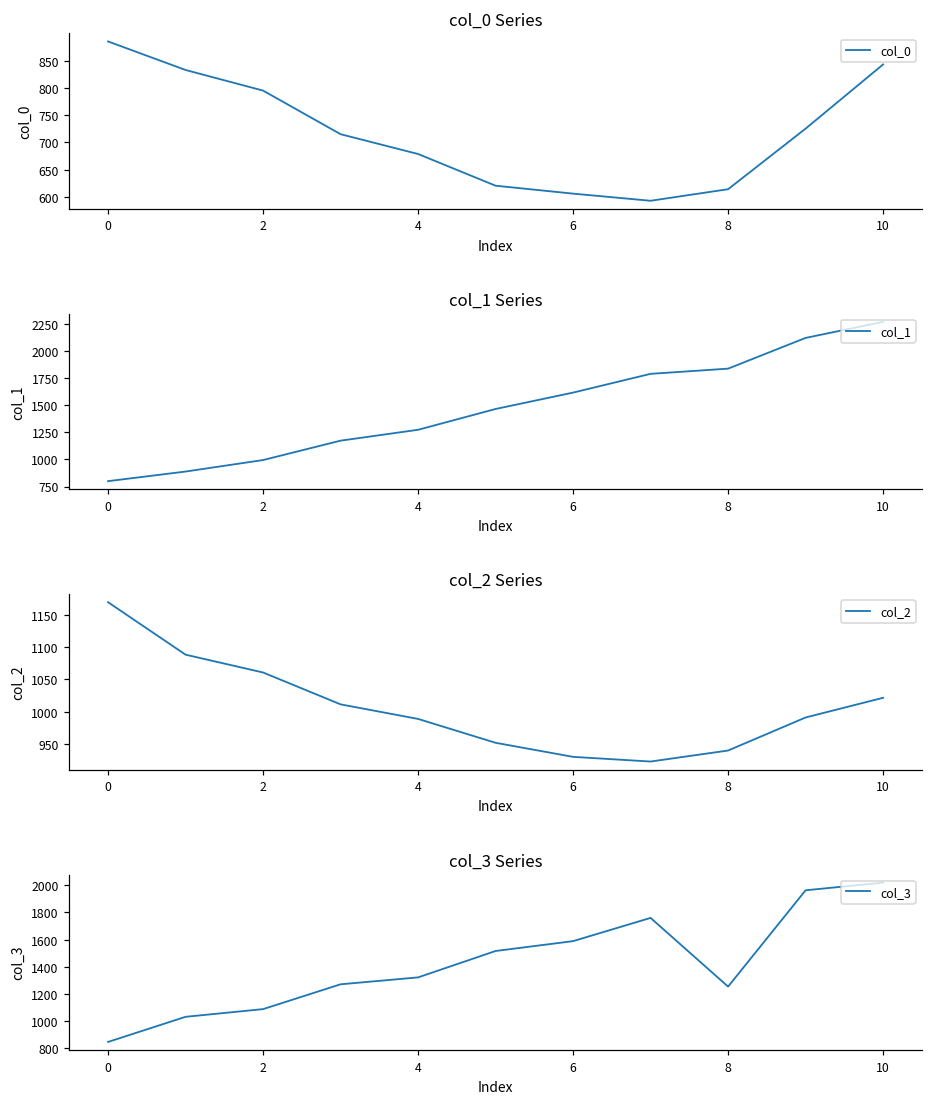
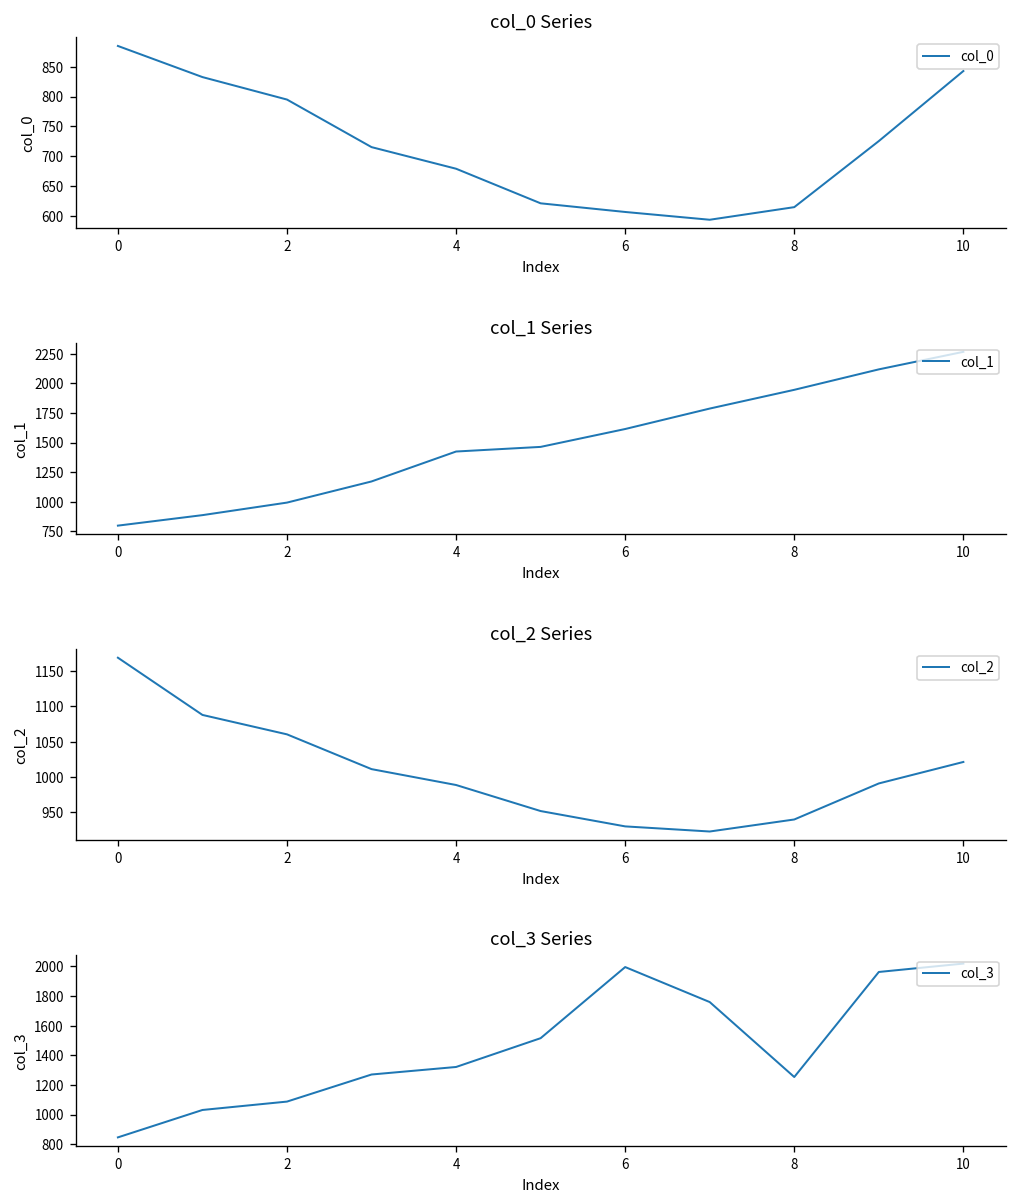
col_1 Series, 4: 1300 -> 1400
col_1 Series, 8: 1800 -> 1900
col_3 Series, 6: 1590 -> 2000
